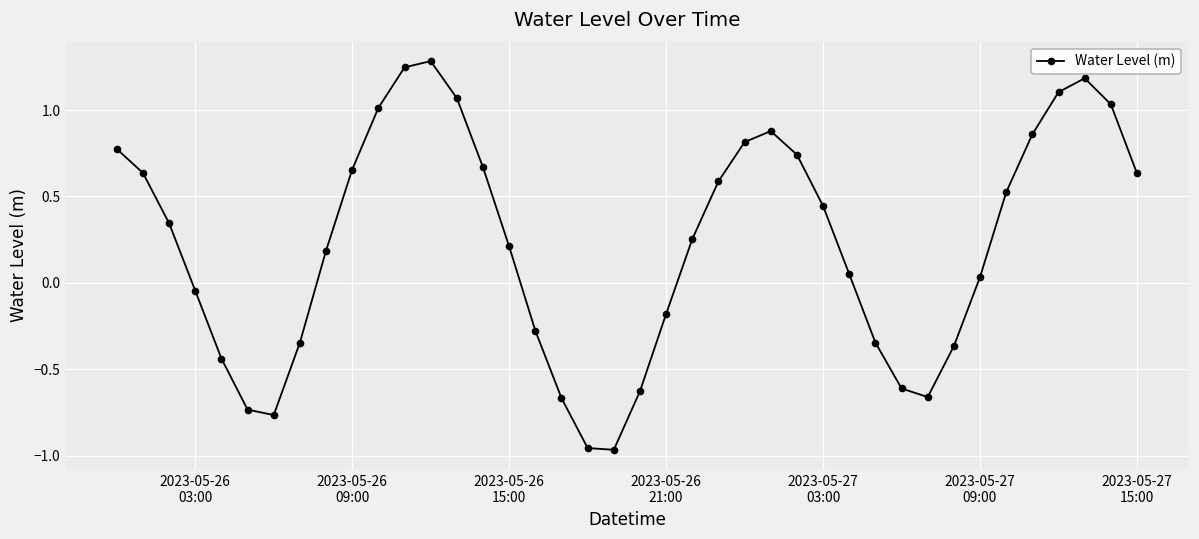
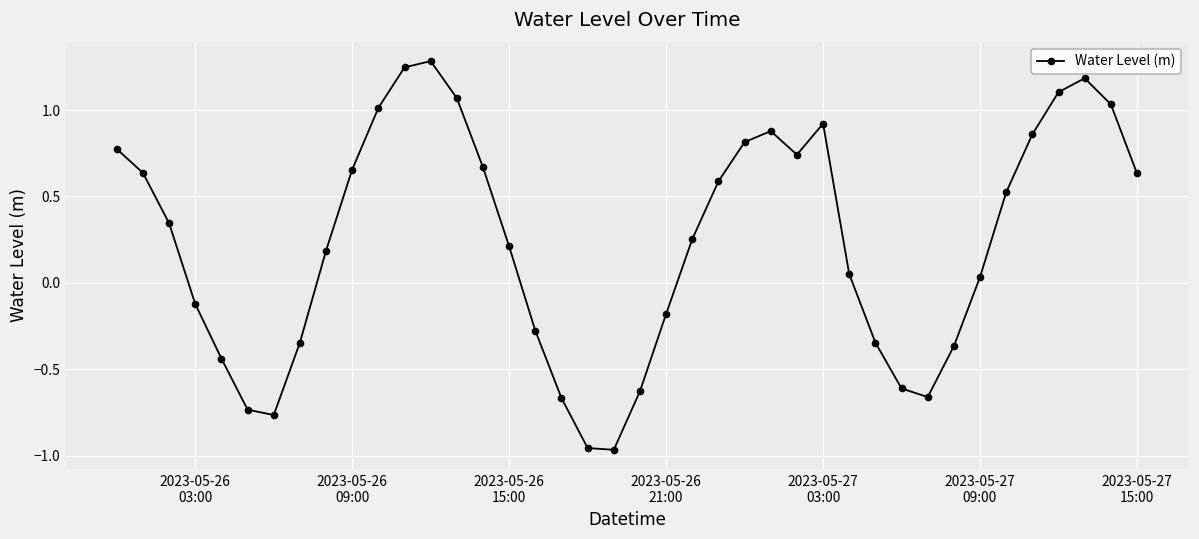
2023-05-26 03:00: -0.05 -> -0.12
2023-05-27 03:00: 0.44 -> 0.92
